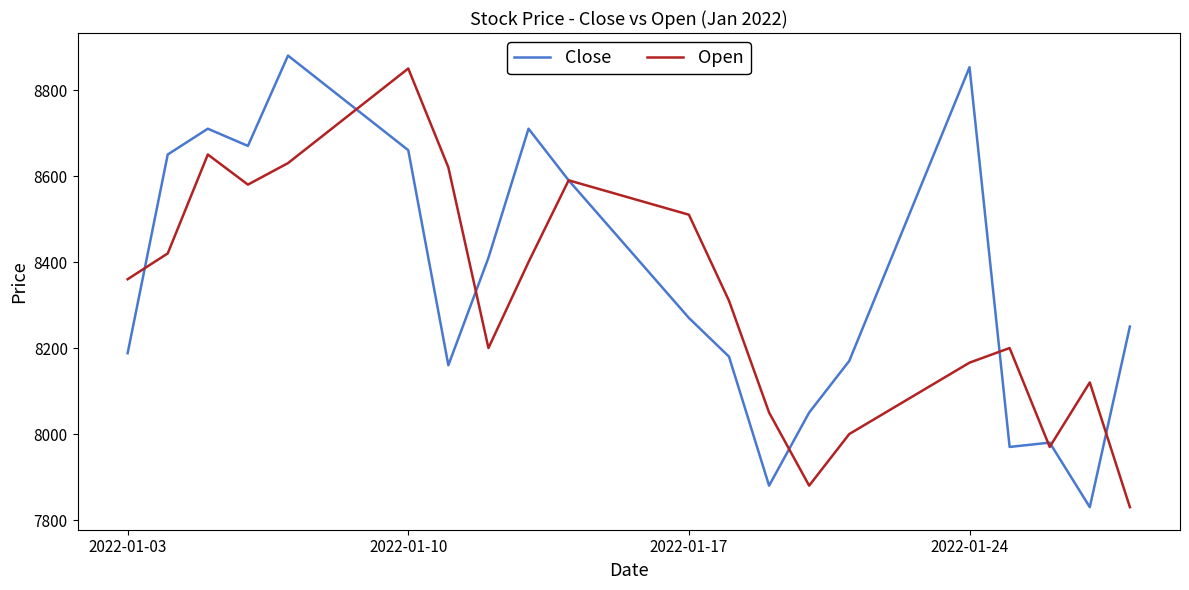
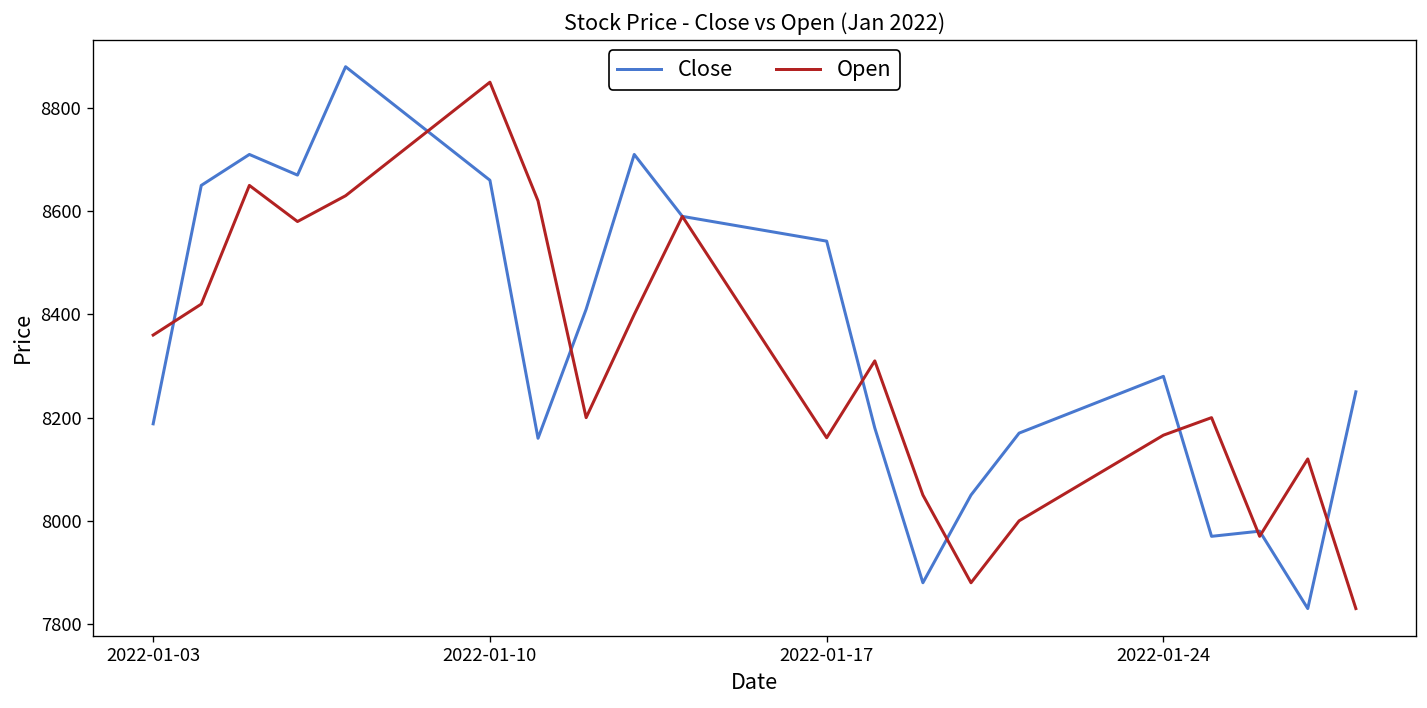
Close, 2022-01-17: 8270 -> 8540
Open, 2022-01-17: 8510 -> 8160
Close, 2022-01-24: 8850 -> 8280
